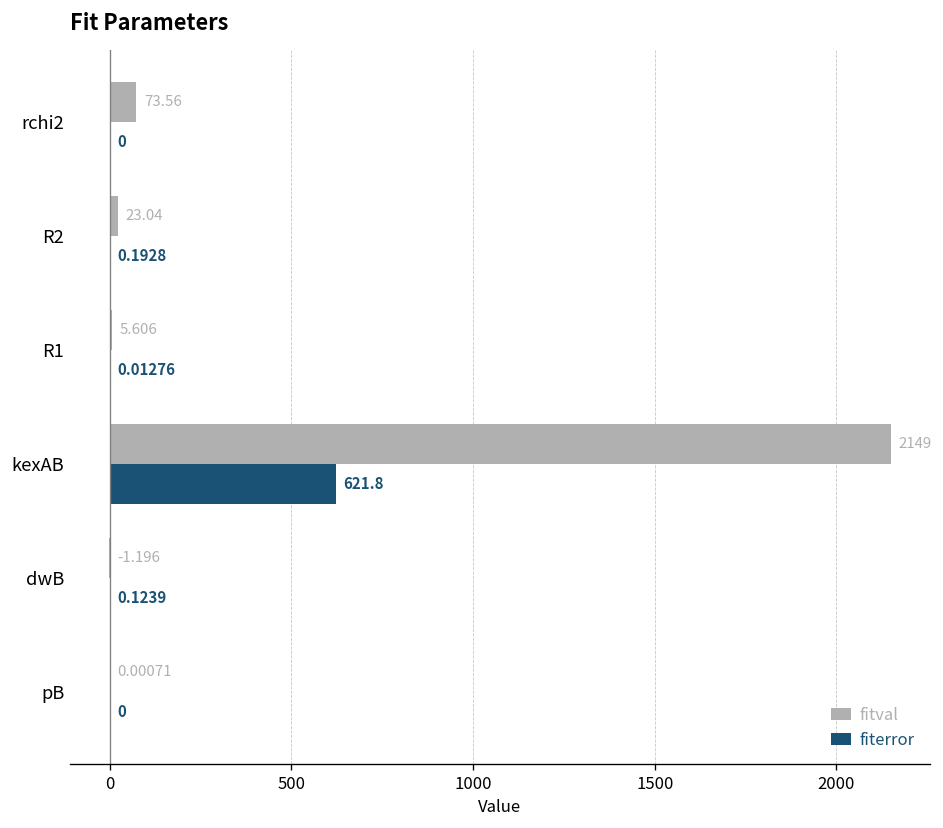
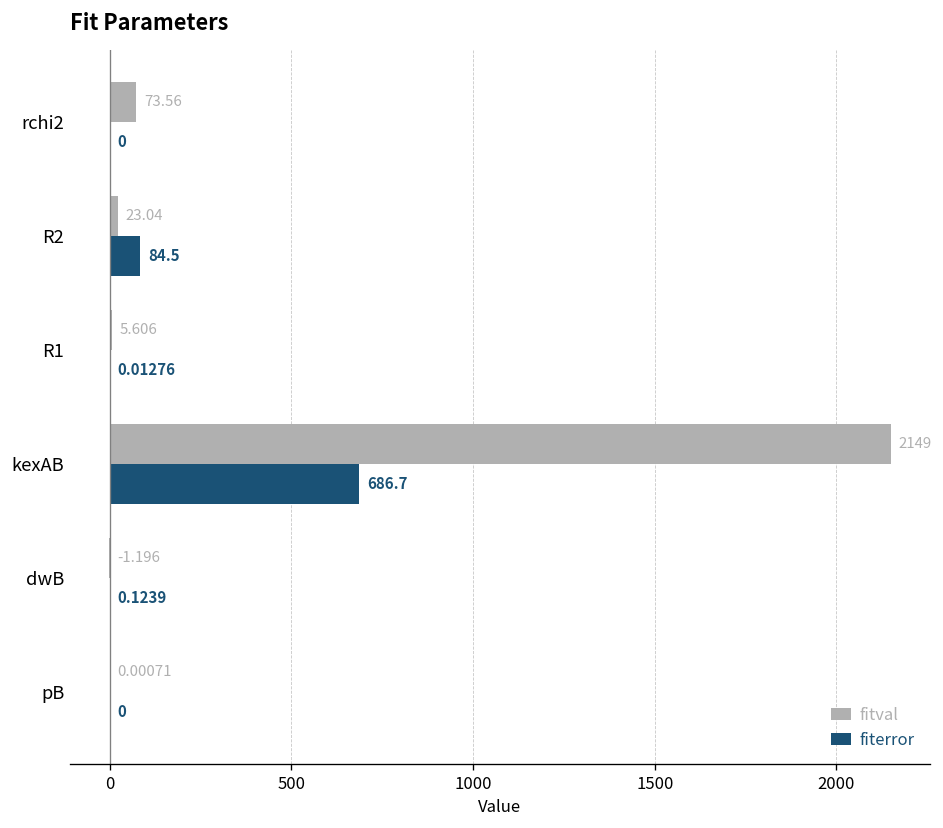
fiterror, R2: 0.1928 -> 84.5
fiterror, kexAB: 621.8 -> 686.7
